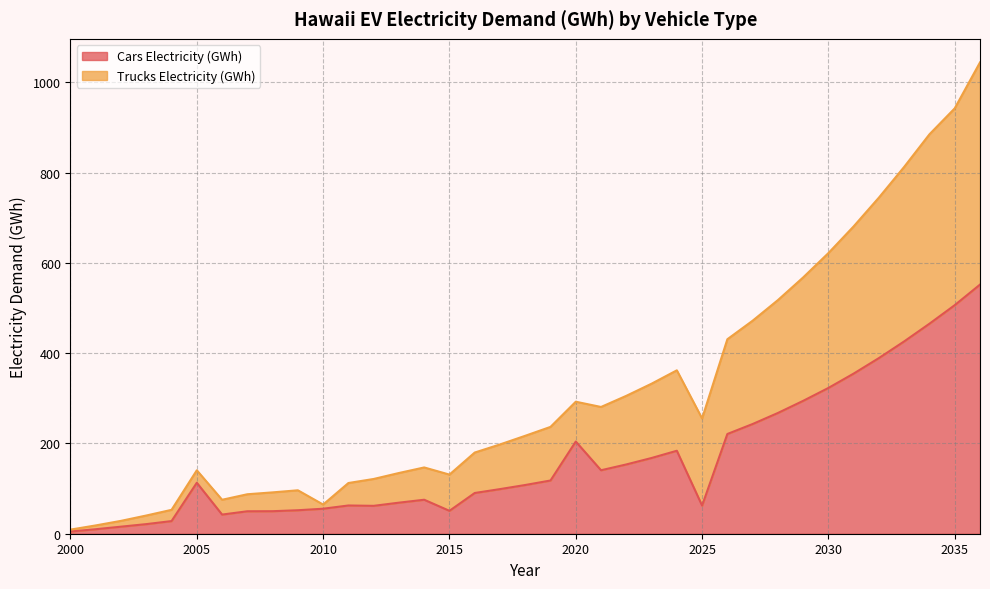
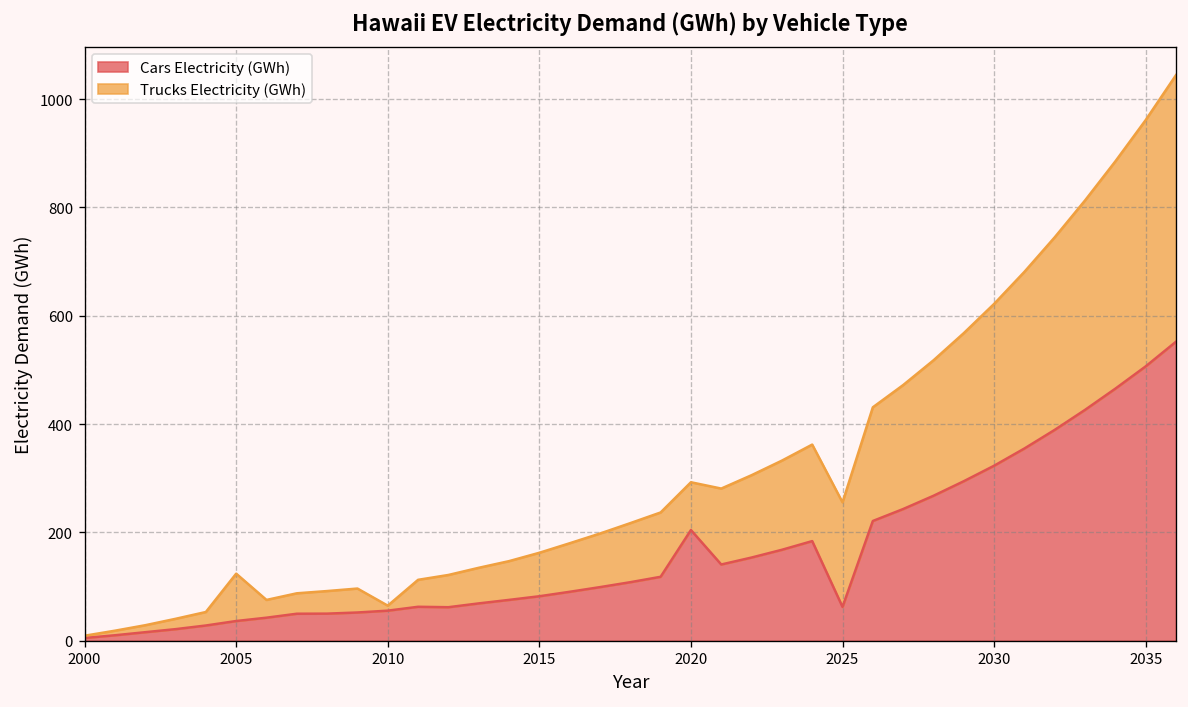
Cars Electricity (GWh), 2005: 110 -> 40
Trucks Electricity (GWh), 2005: 30 -> 90
Cars Electricity (GWh), 2015: 50 -> 80
Trucks Electricity (GWh), 2035: 440 -> 450
